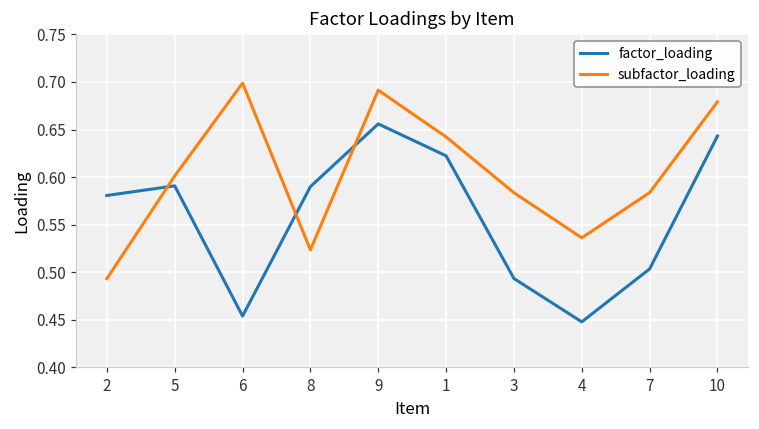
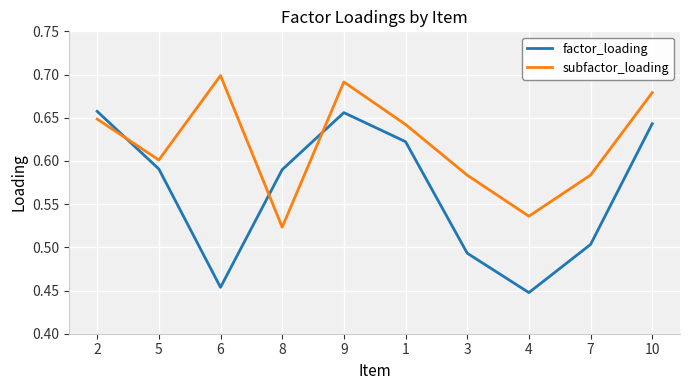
factor_loading, 2: 0.58 -> 0.66
subfactor_loading, 2: 0.49 -> 0.65
